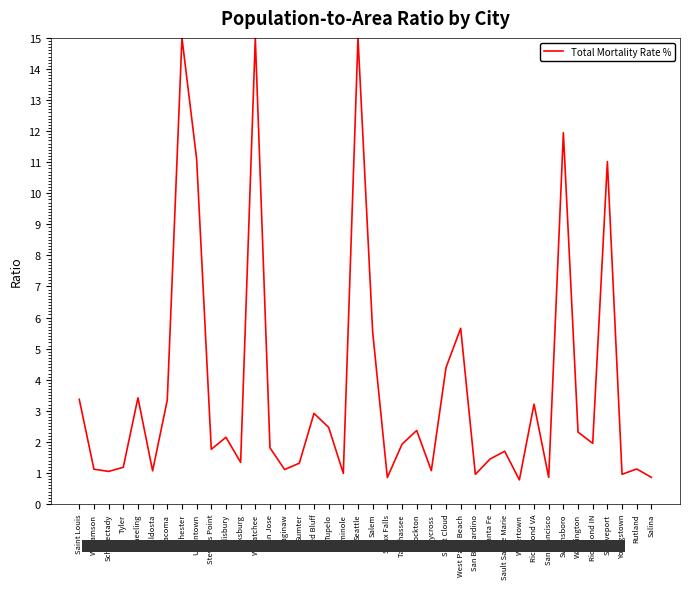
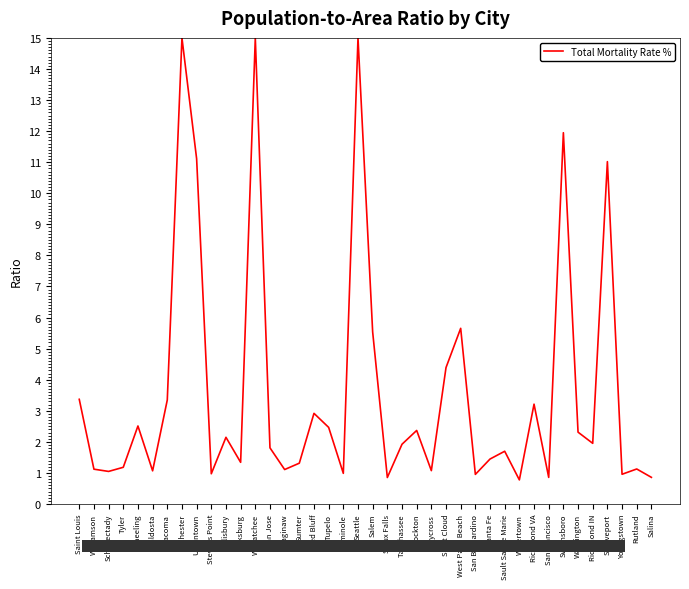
Wheeling: 3.4 -> 2.5
Stevens Point: 1.8 -> 1.0
